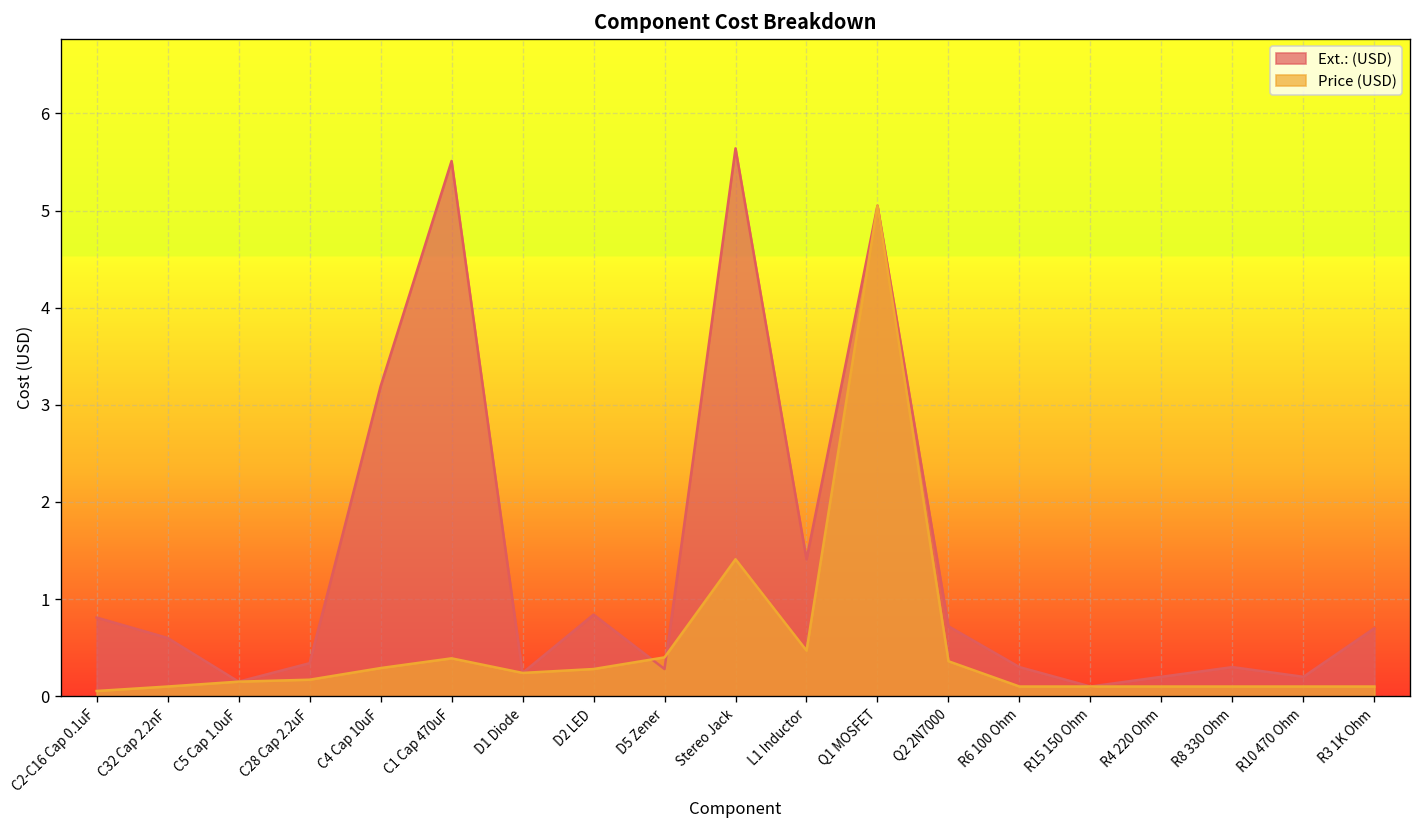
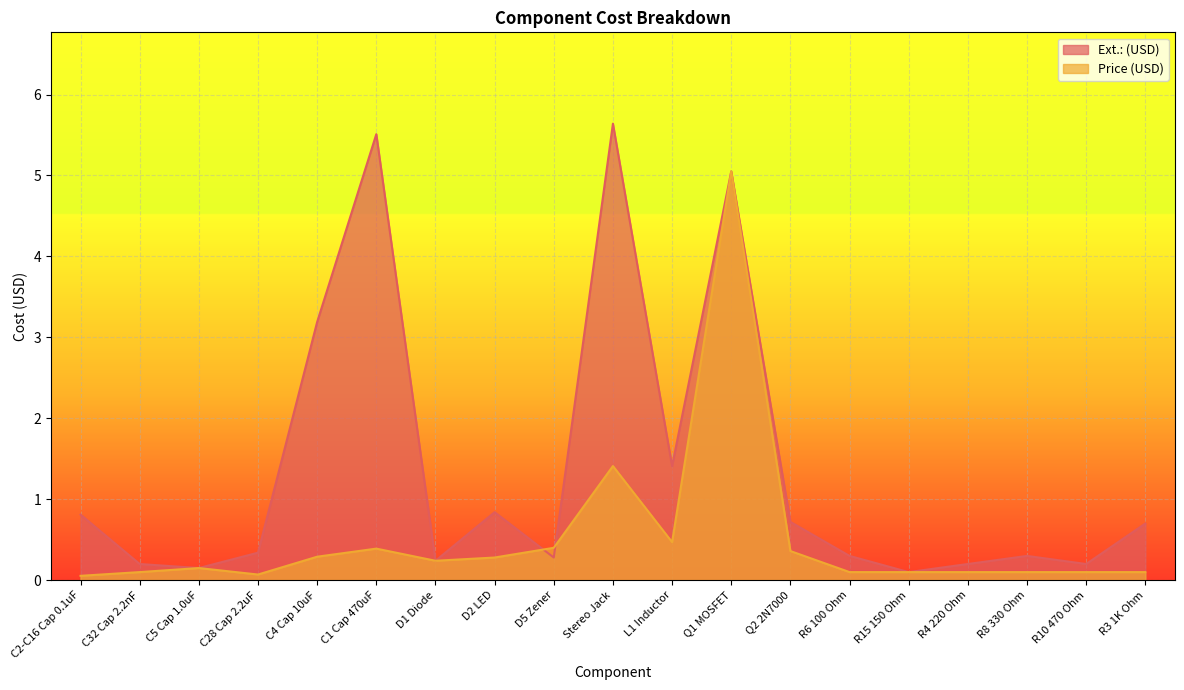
Ext.: (USD), C32 Cap 2.2nF: 0.6 -> 0.2
Price (USD), C28 Cap 2.2uF: 0.2 -> 0.1
